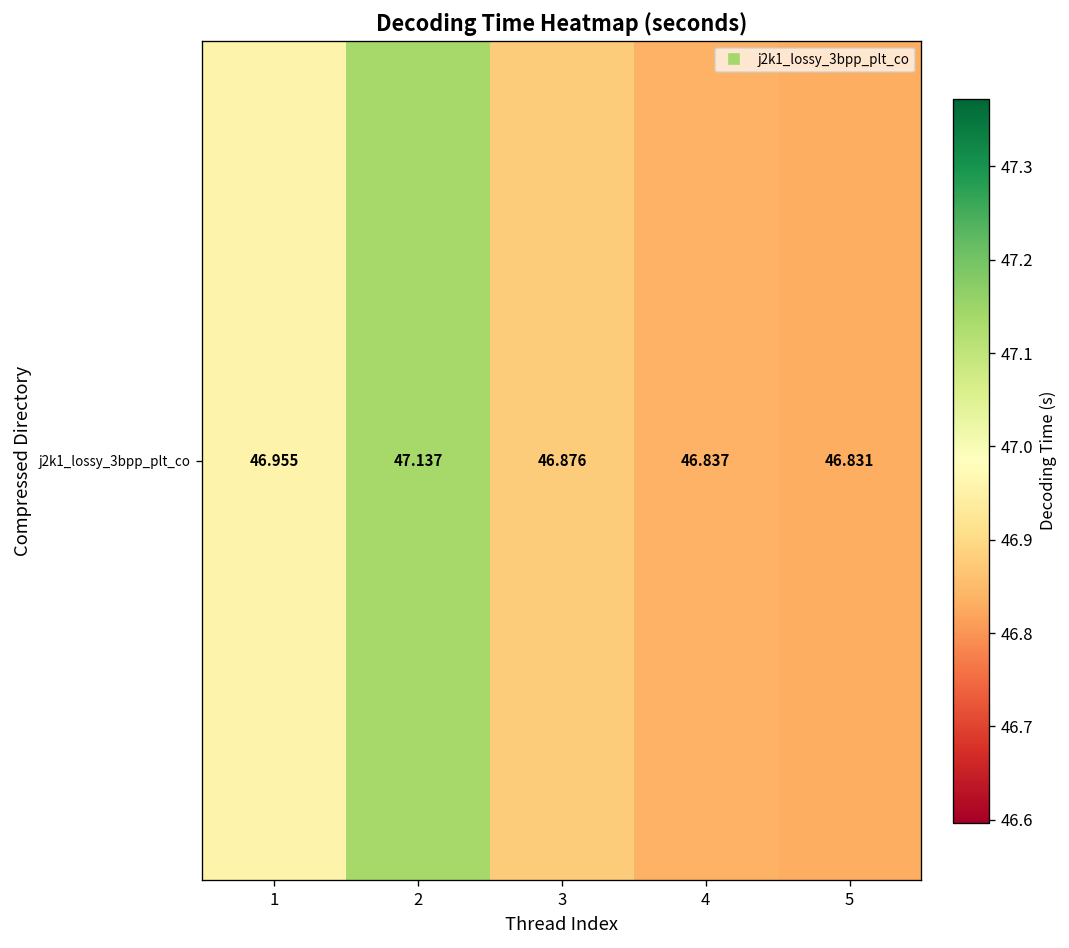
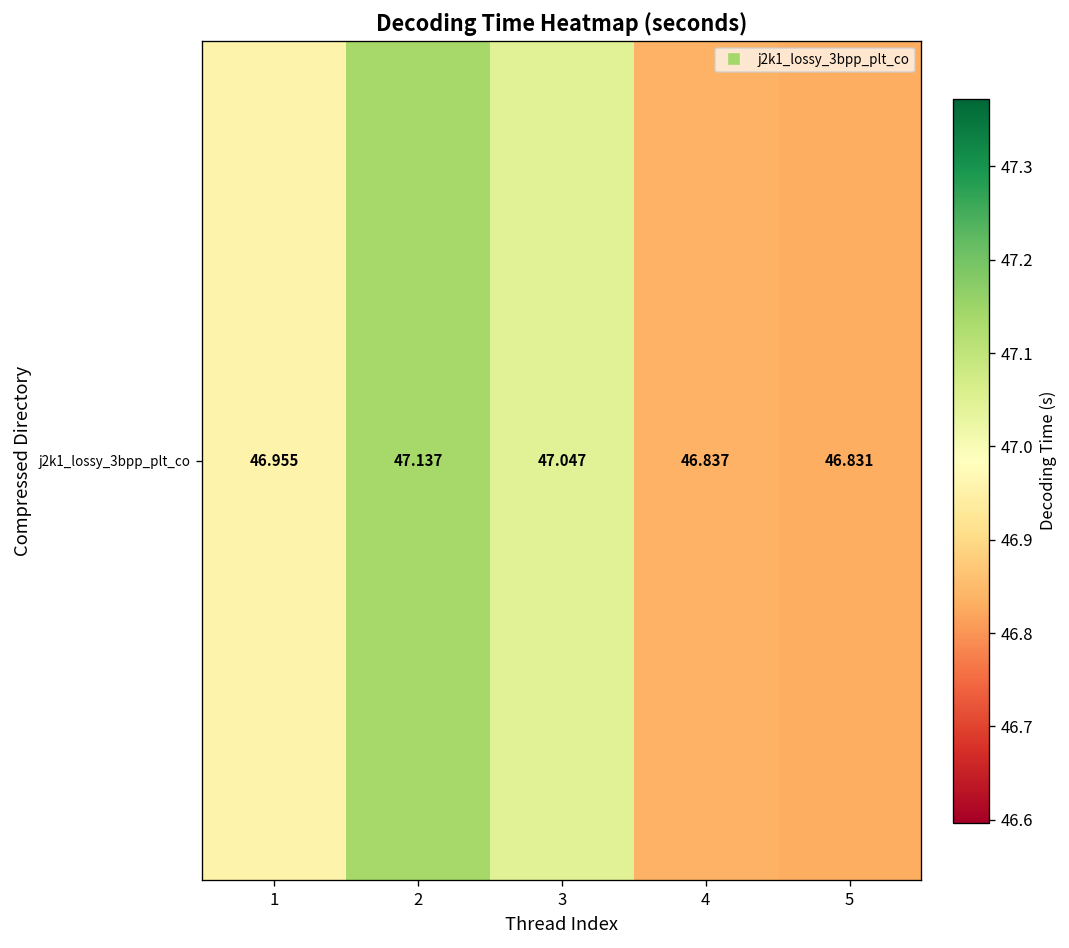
j2k1_lossy_3bpp_plt_co, 3: 46.876 -> 47.047
